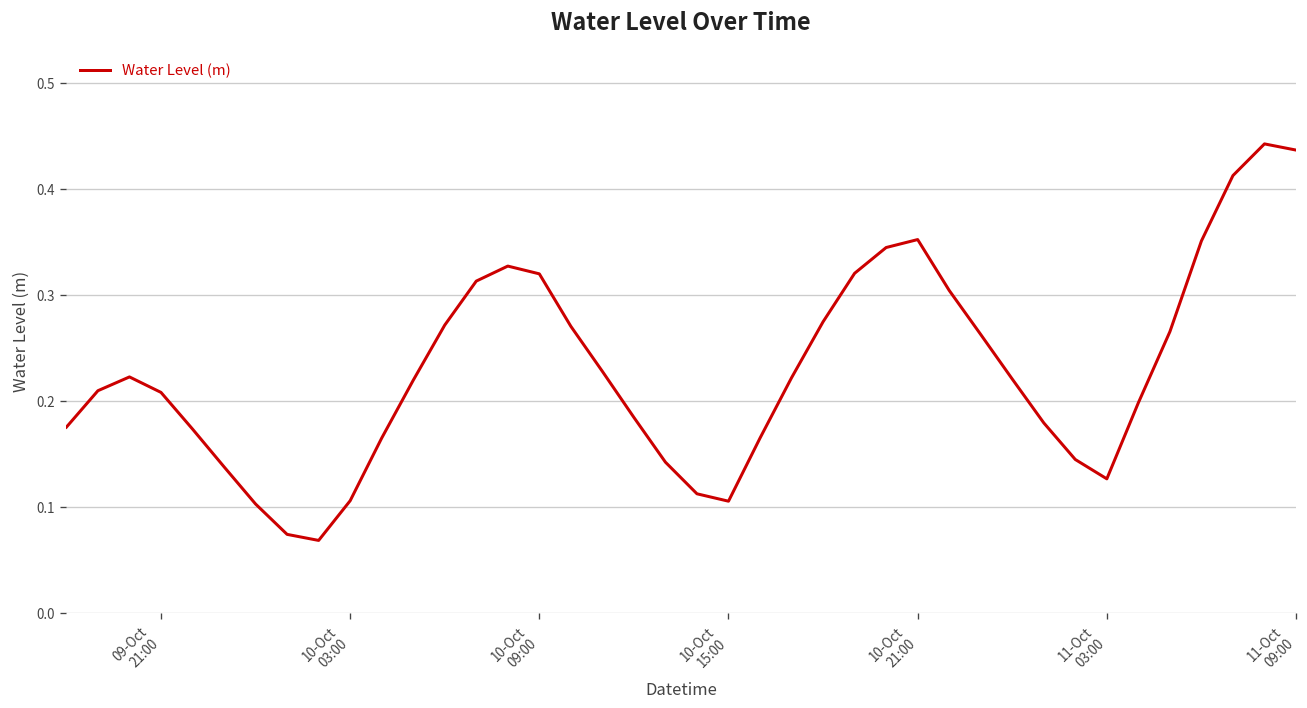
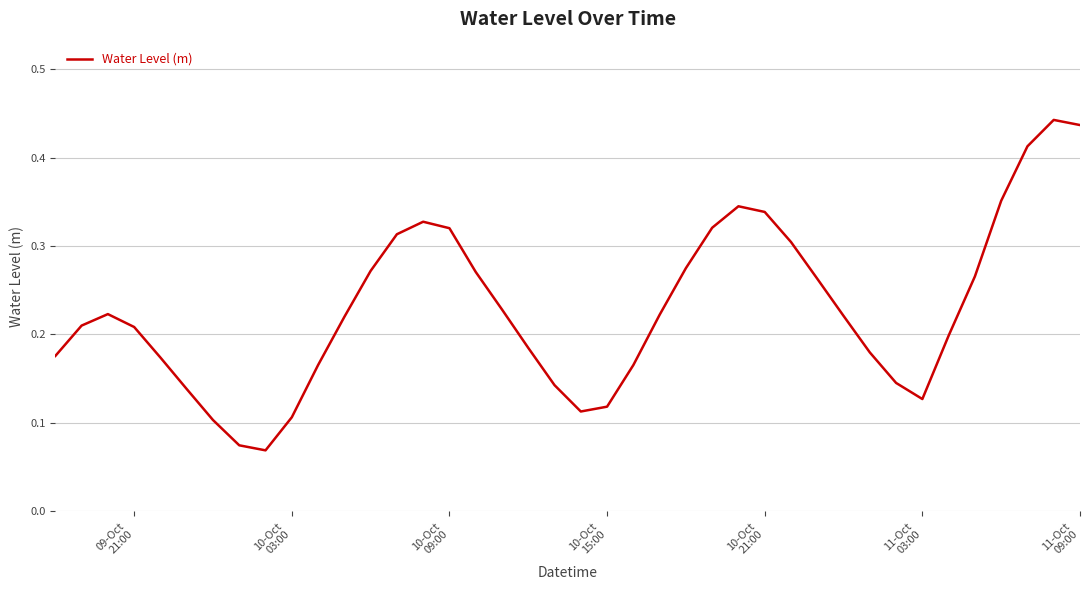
10-Oct 15:00: 0.11 -> 0.12
10-Oct 21:00: 0.35 -> 0.34
